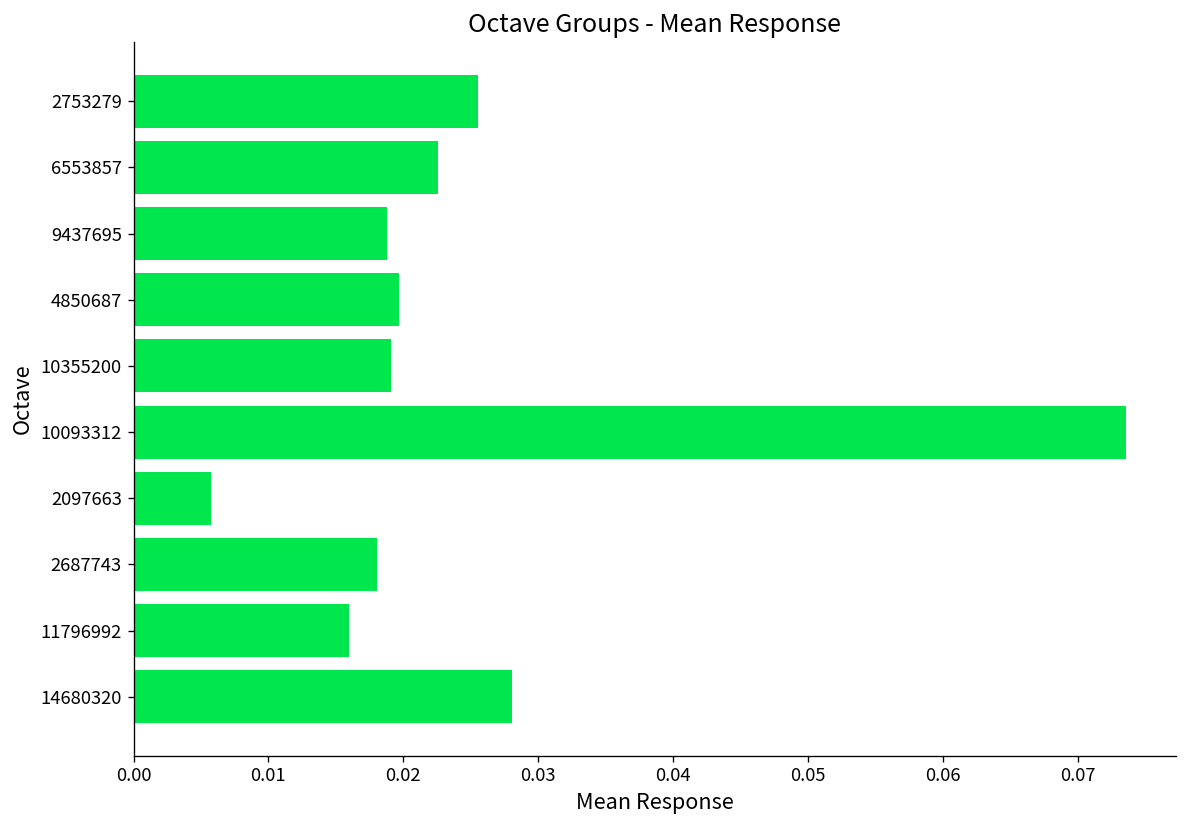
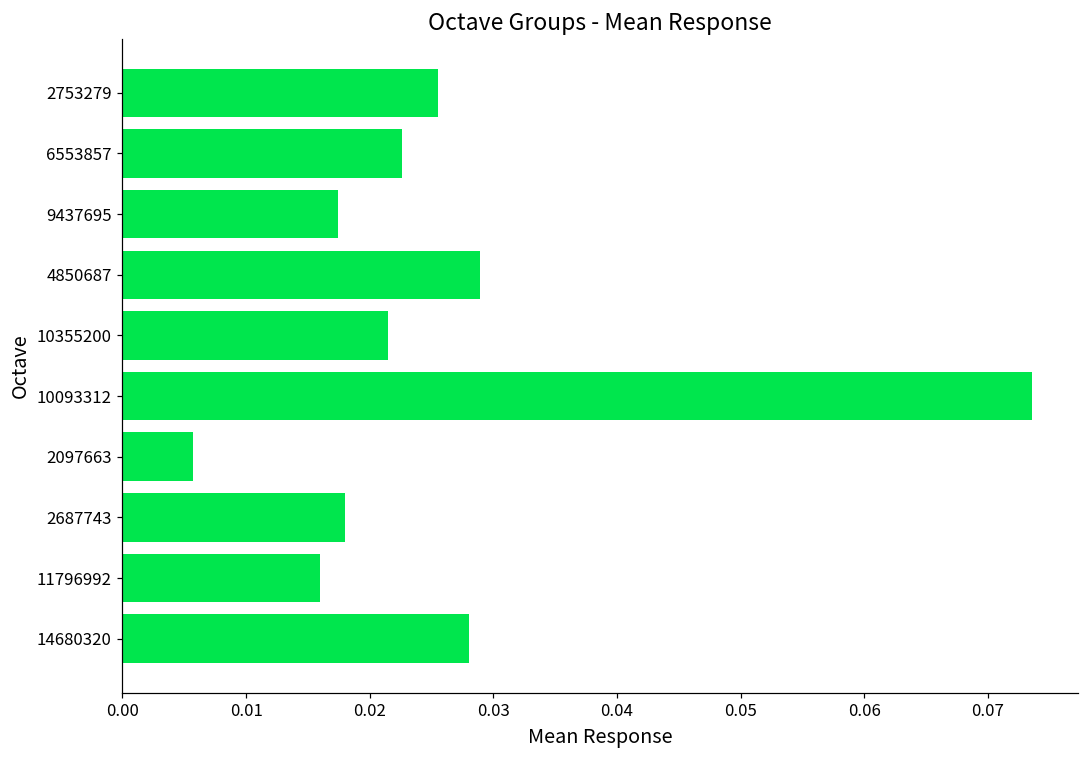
9437695: 0.0188 -> 0.0174
4850687: 0.0197 -> 0.0289
10355200: 0.0191 -> 0.0215
